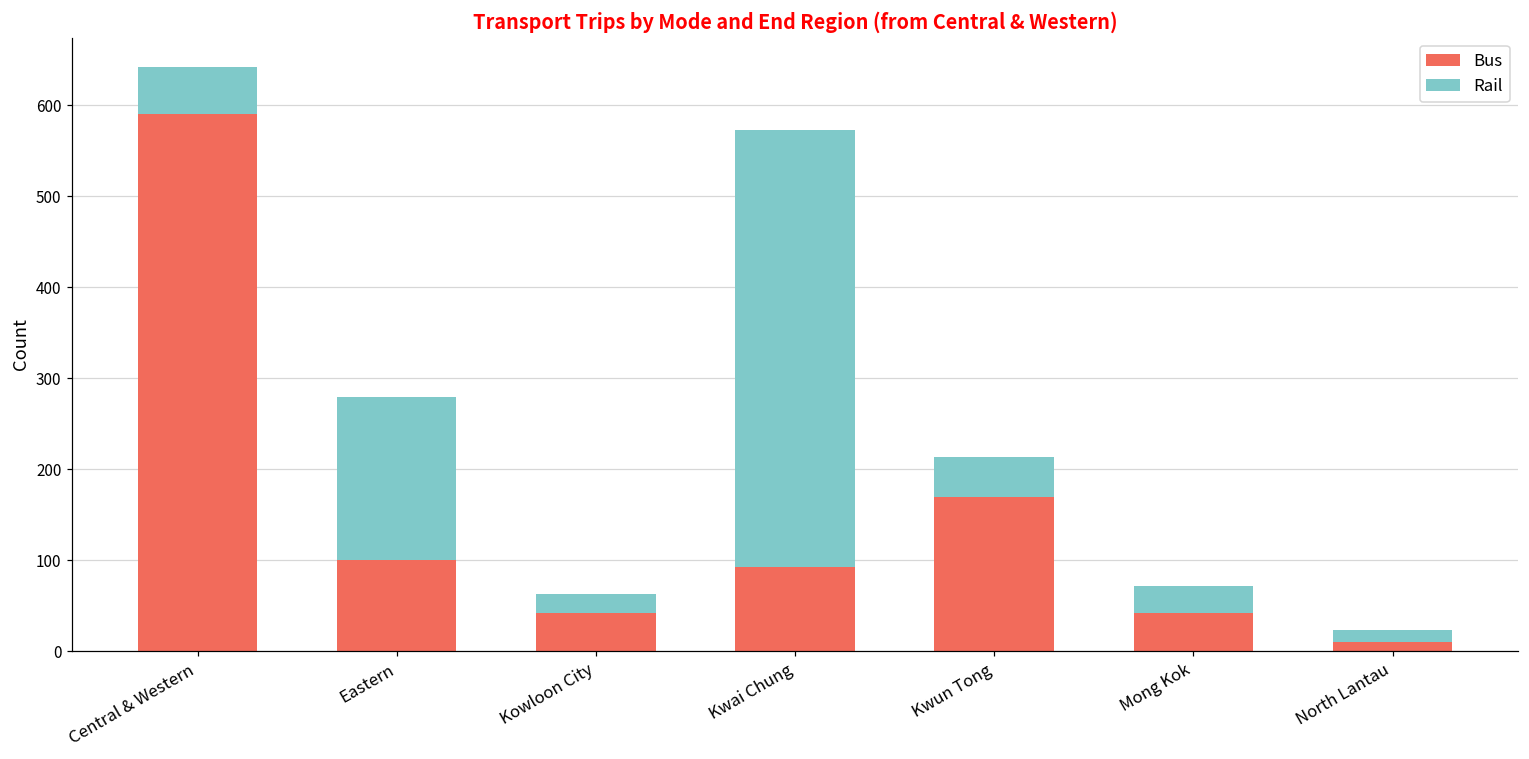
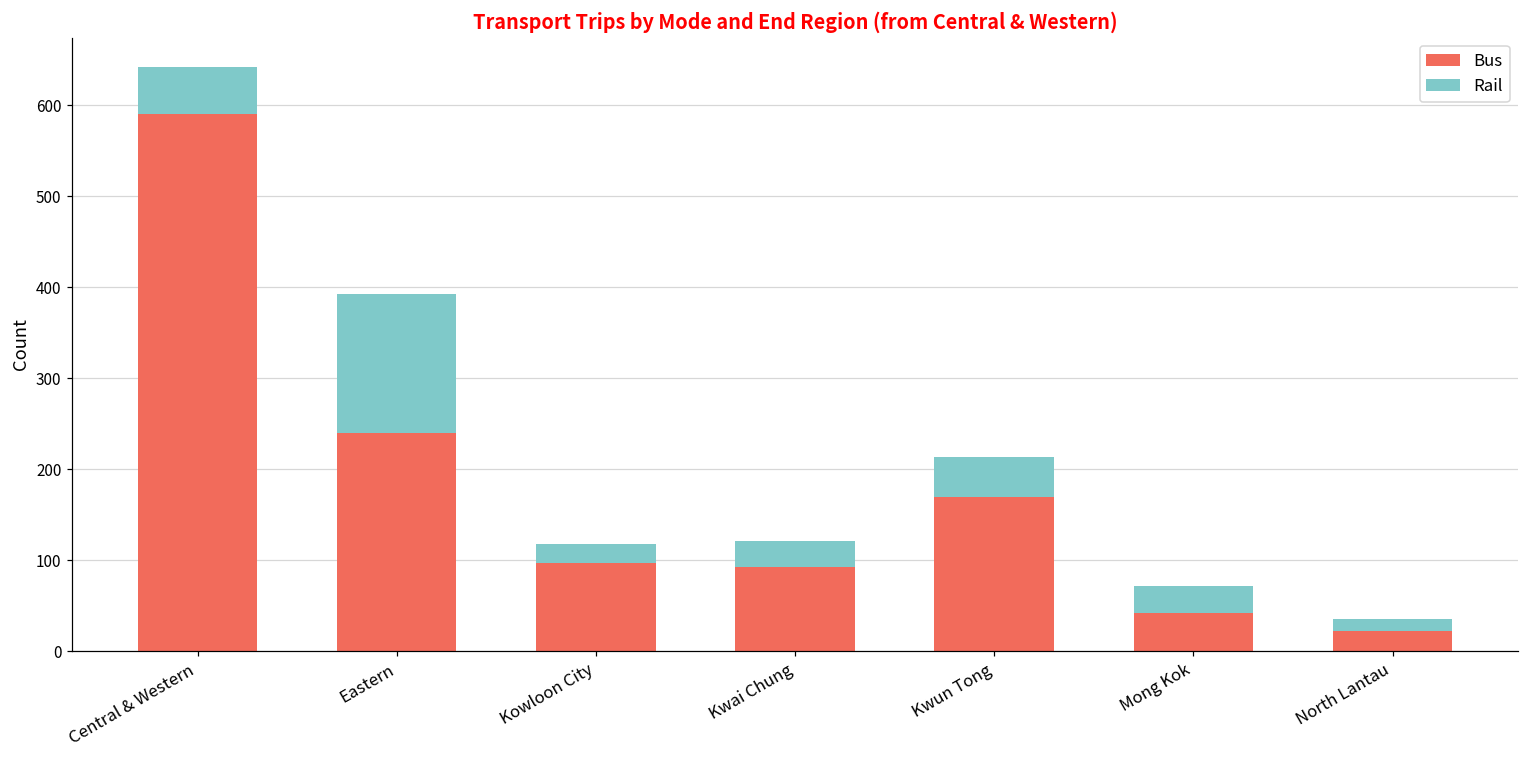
Bus, Eastern: 100 -> 240
Rail, Eastern: 180 -> 150
Bus, Kowloon City: 40 -> 100
Rail, Kwai Chung: 480 -> 30
Bus, North Lantau: 10 -> 20
